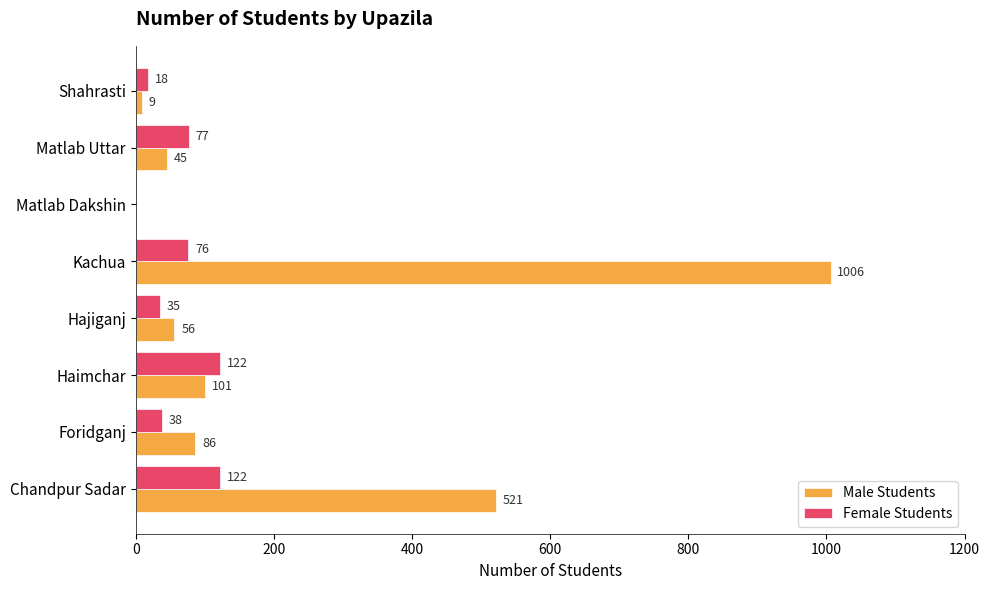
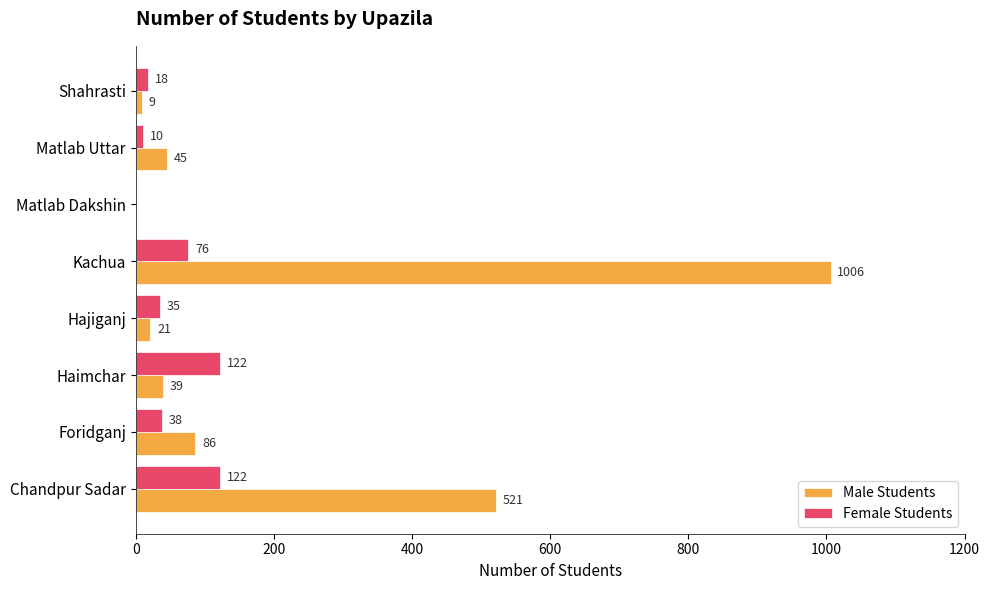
Female Students, Matlab Uttar: 77 -> 10
Male Students, Hajiganj: 56 -> 21
Male Students, Haimchar: 101 -> 39
